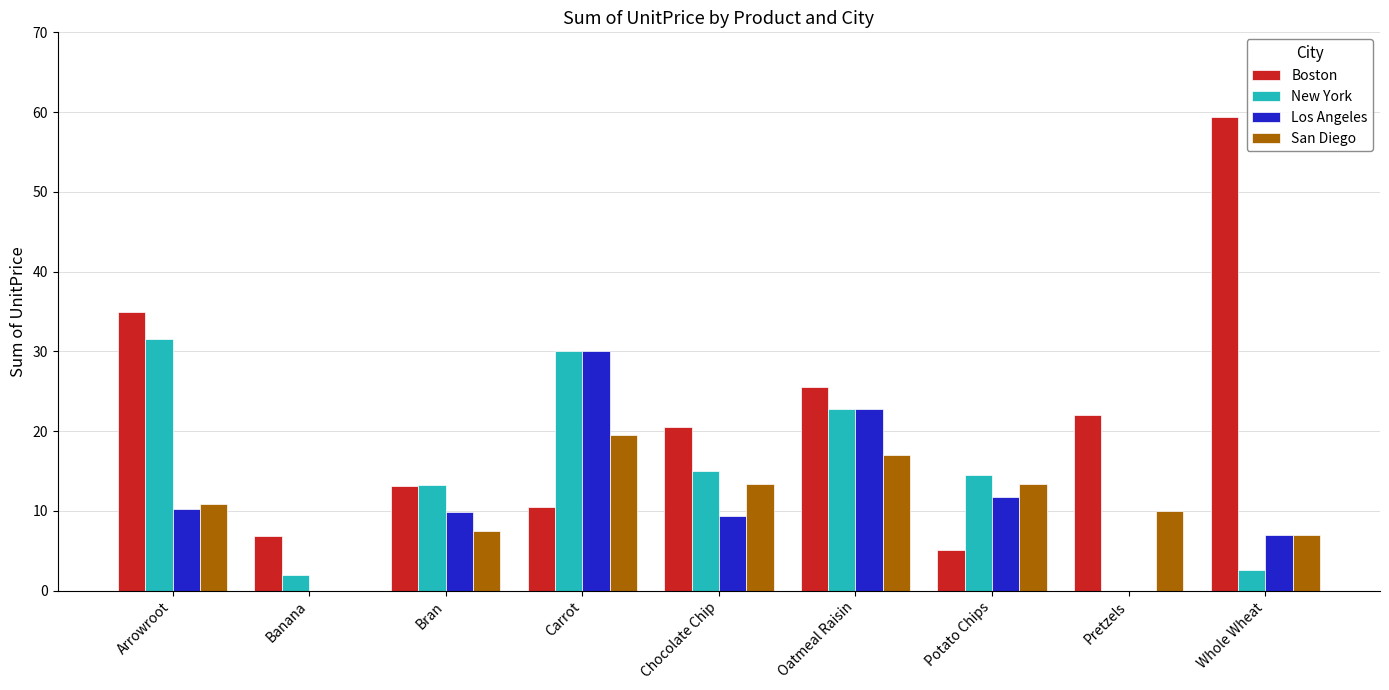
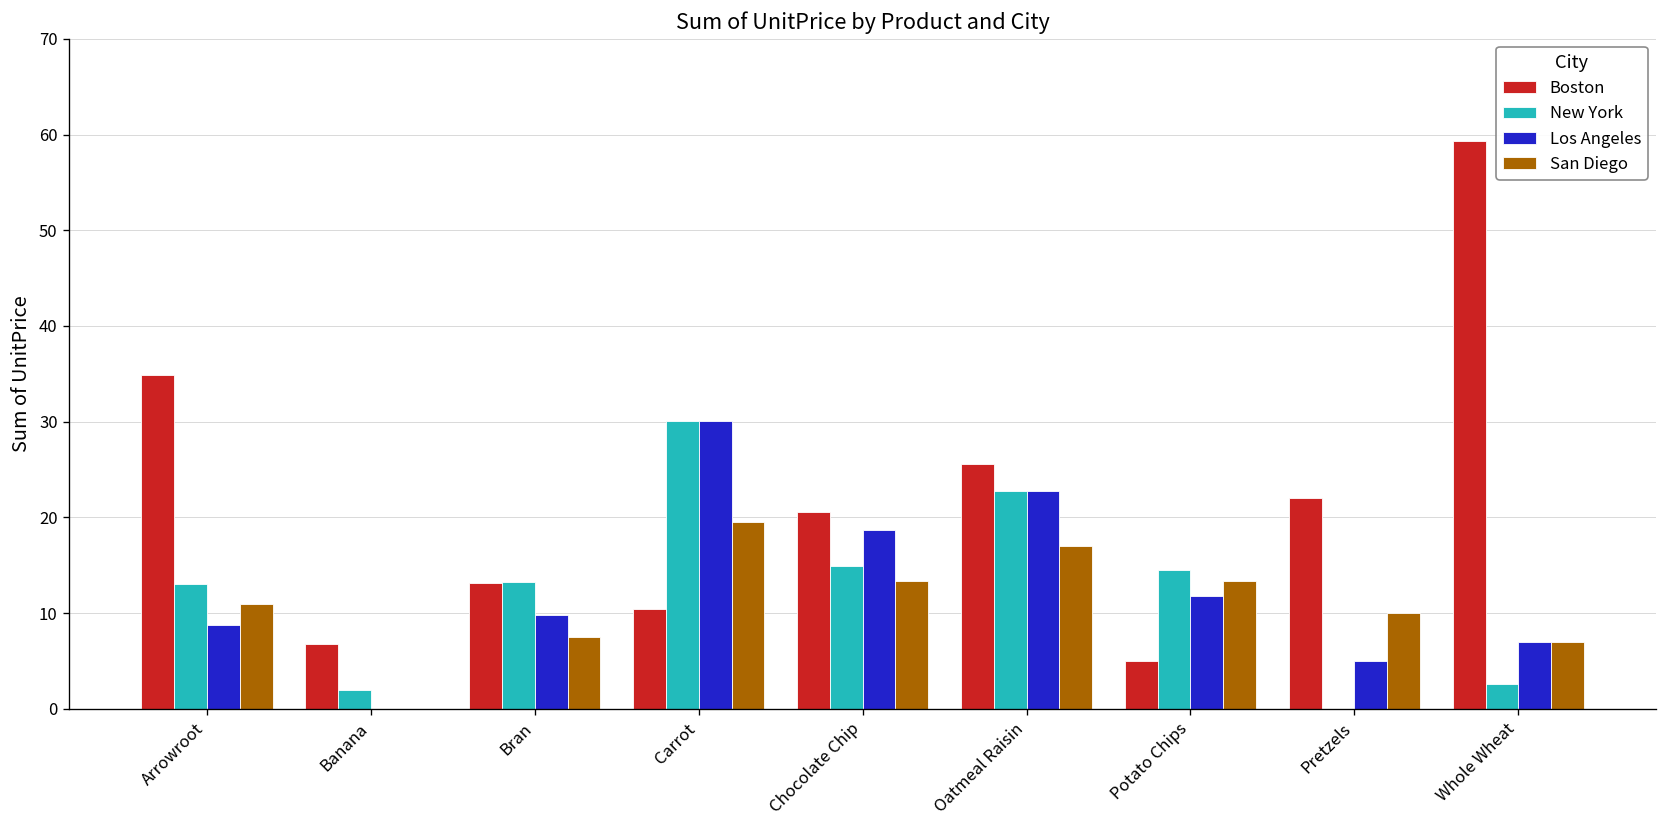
New York, Arrowroot: 32 -> 13
Los Angeles, Arrowroot: 10 -> 9
Los Angeles, Chocolate Chip: 9 -> 19
Los Angeles, Pretzels: 0 -> 5
